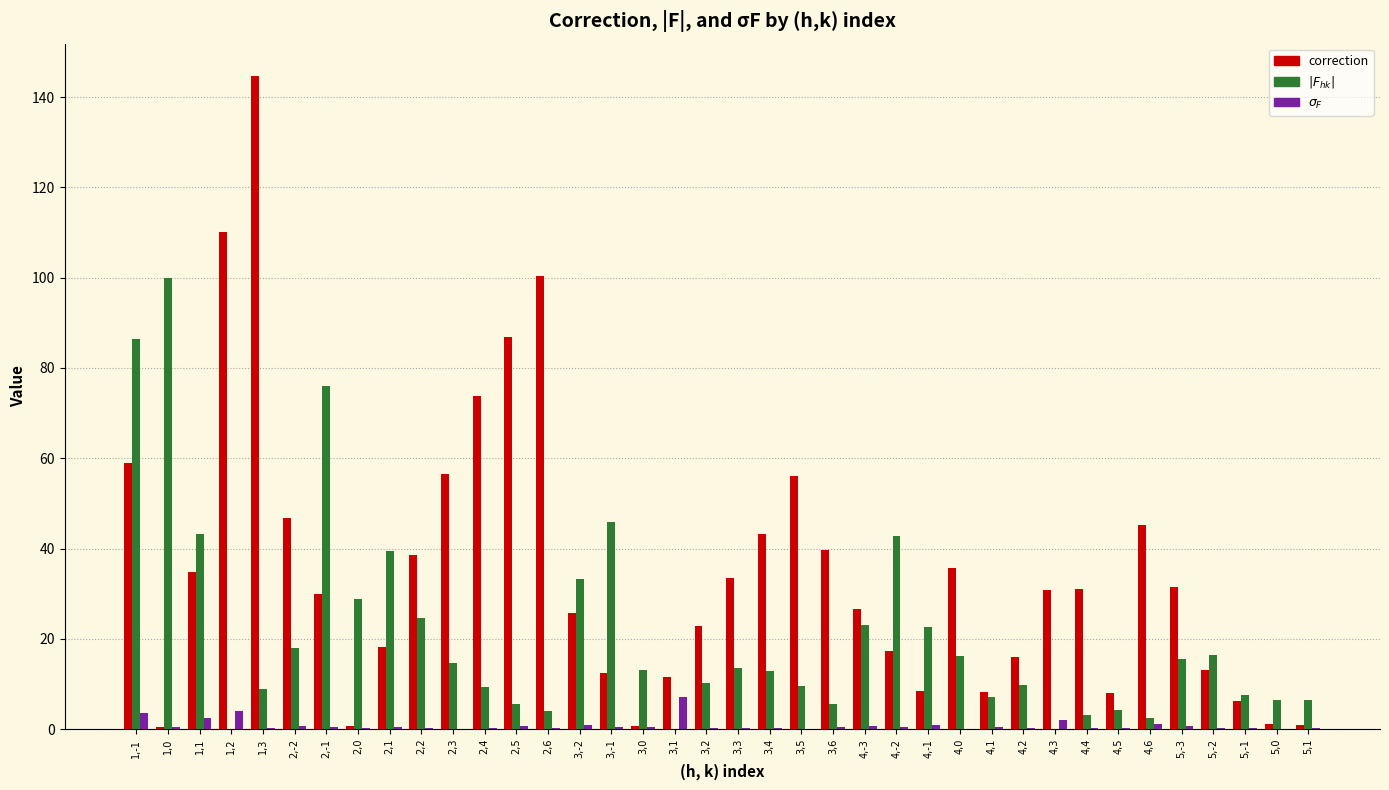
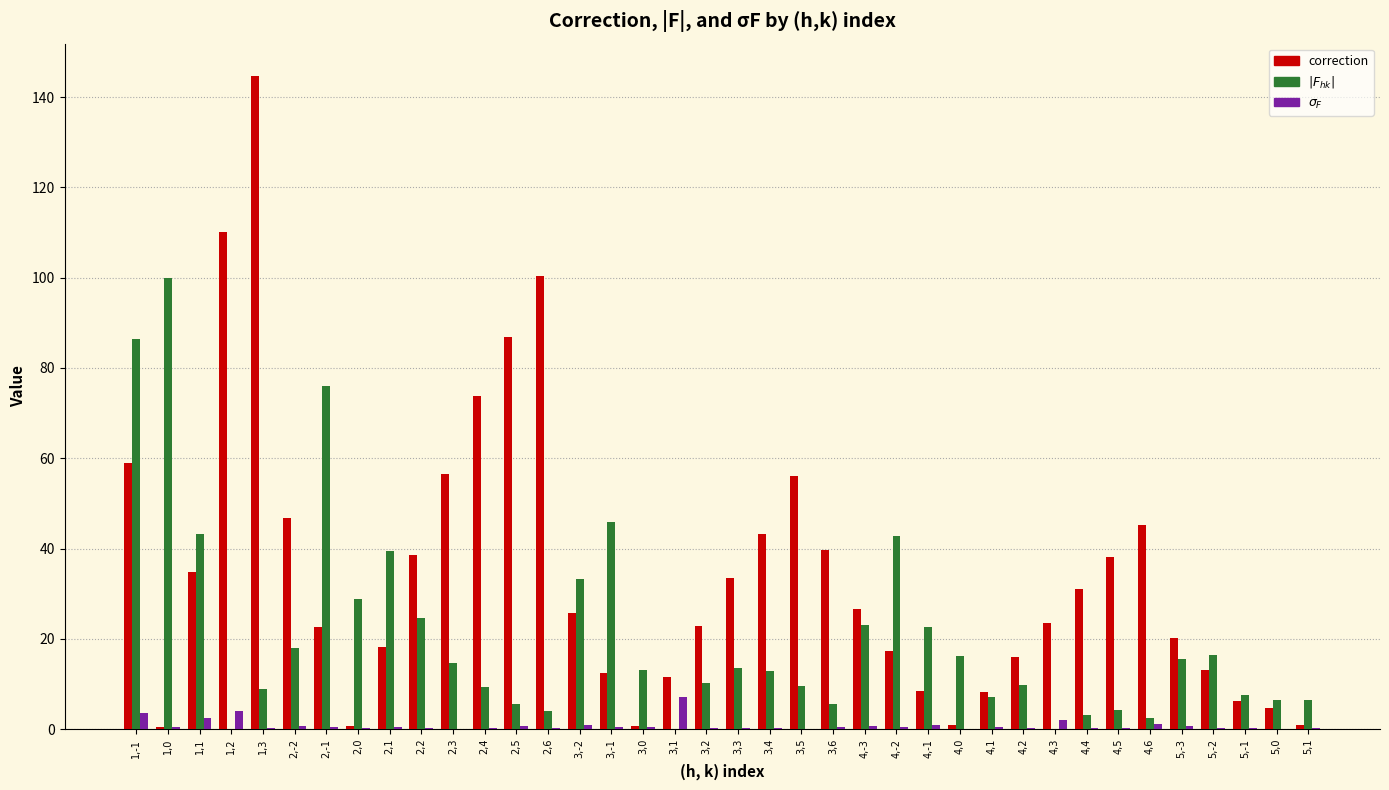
correction, 2,-1: 30 -> 23
correction, 4,0: 36 -> 1
correction, 4,3: 31 -> 23
correction, 4,5: 8 -> 38
correction, 5,-3: 32 -> 20
correction, 5,0: 1 -> 5
